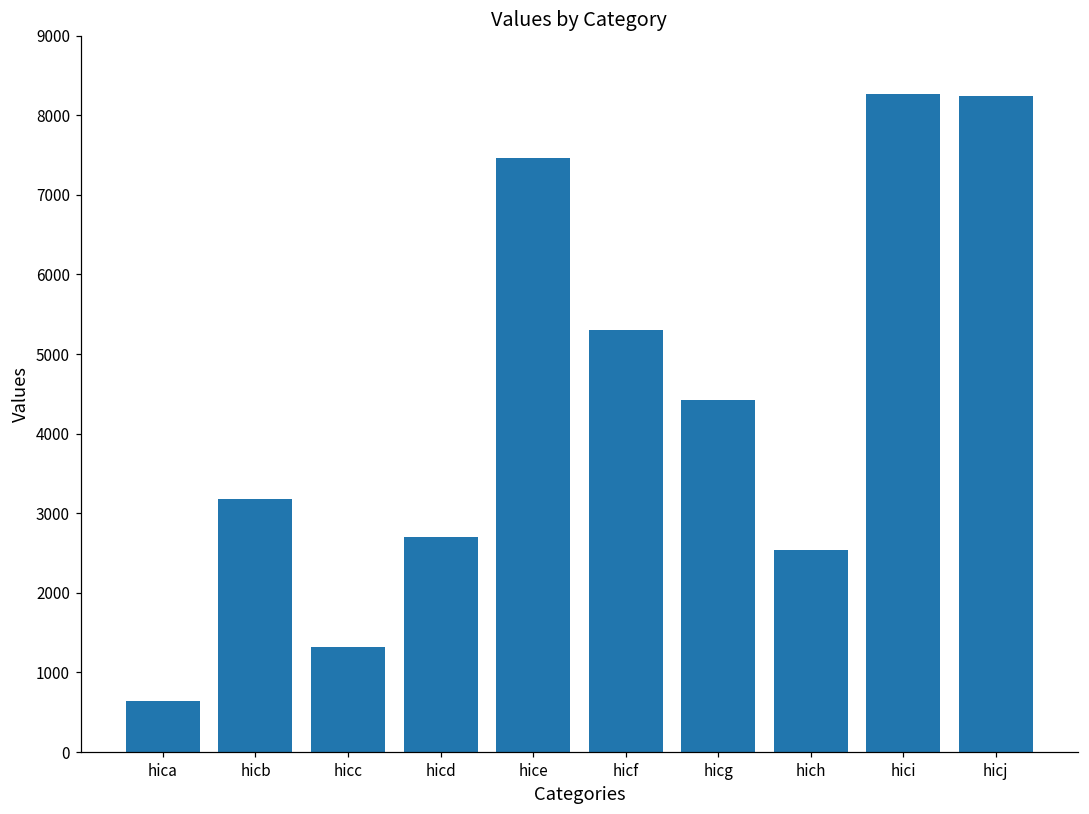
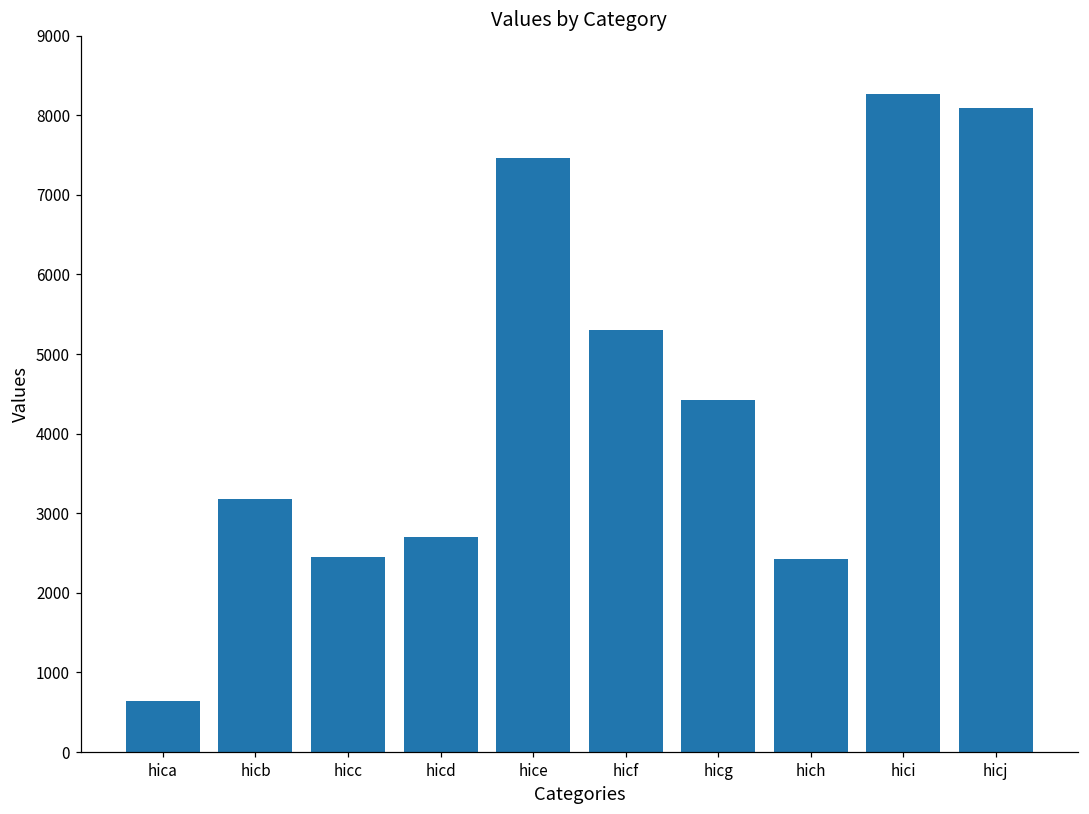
hicc: 1300 -> 2500
hich: 2500 -> 2400
hicj: 8200 -> 8100
